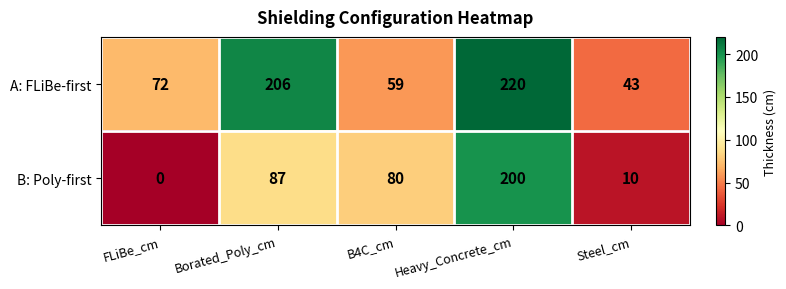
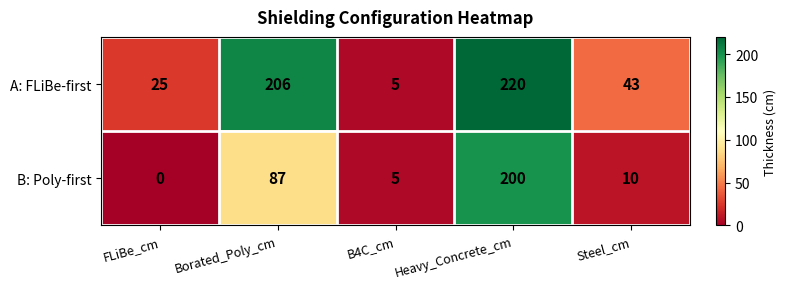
A: FLiBe-first, FLiBe_cm: 72 -> 25
A: FLiBe-first, B4C_cm: 59 -> 5
B: Poly-first, B4C_cm: 80 -> 5
